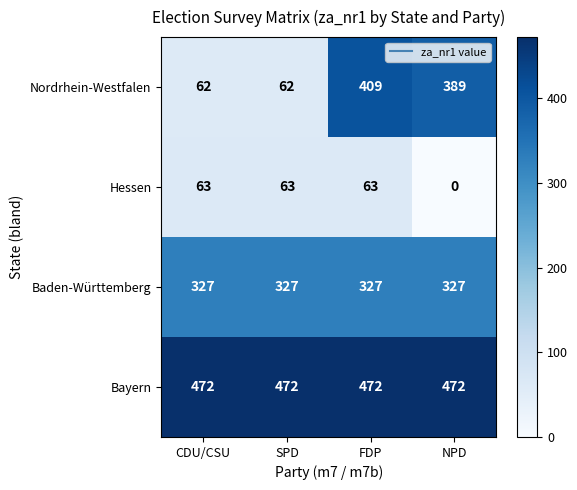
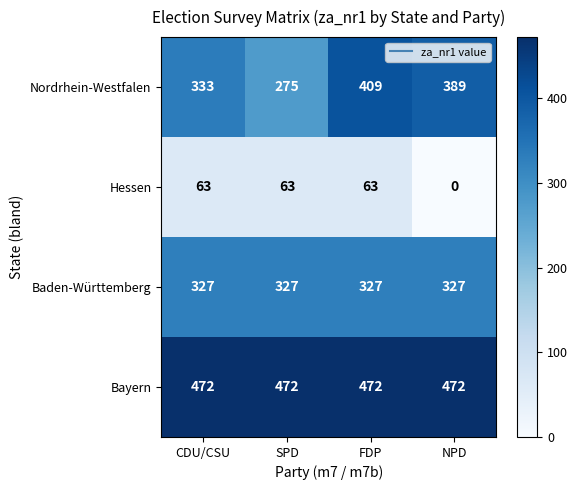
Nordrhein-Westfalen, CDU/CSU: 62 -> 333
Nordrhein-Westfalen, SPD: 62 -> 275
